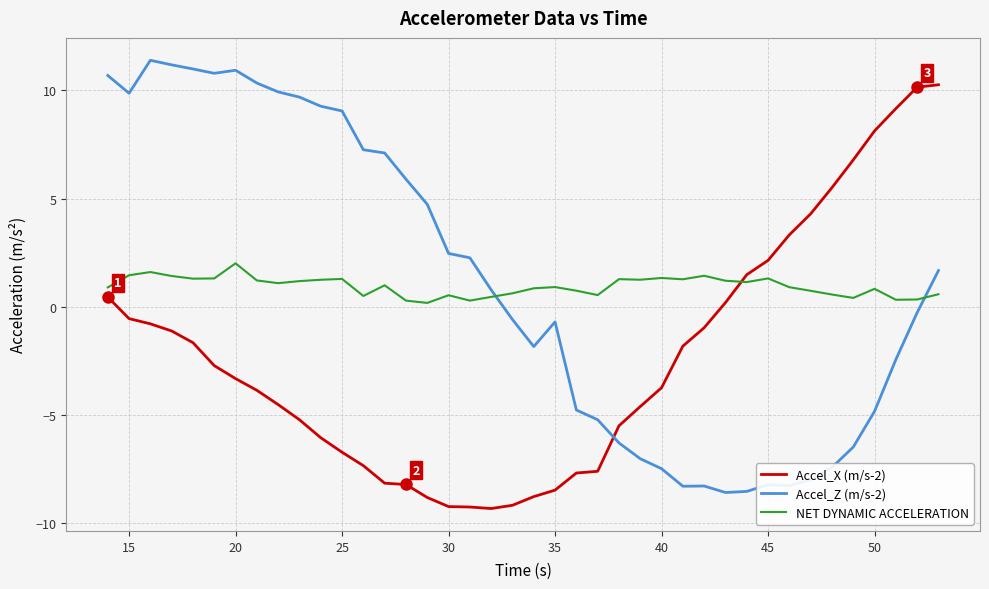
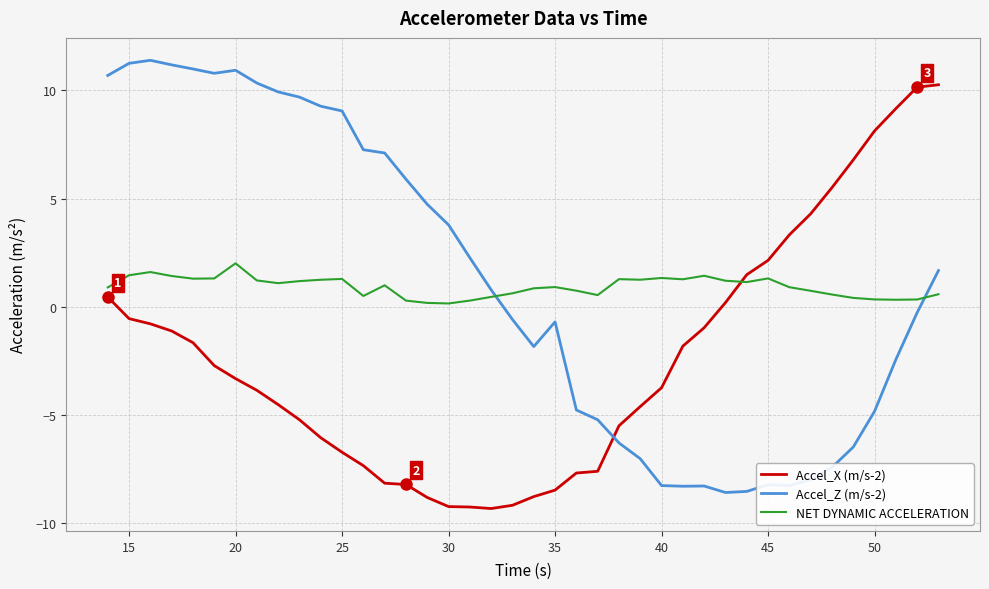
Accel_Z (m/s-2), 15: 9.9 -> 11.3
Accel_Z (m/s-2), 30: 2.5 -> 3.8
NET DYNAMIC ACCELERATION, 30: 0.5 -> 0.2
Accel_Z (m/s-2), 40: -7.5 -> -8.3
NET DYNAMIC ACCELERATION, 50: 0.8 -> 0.3
